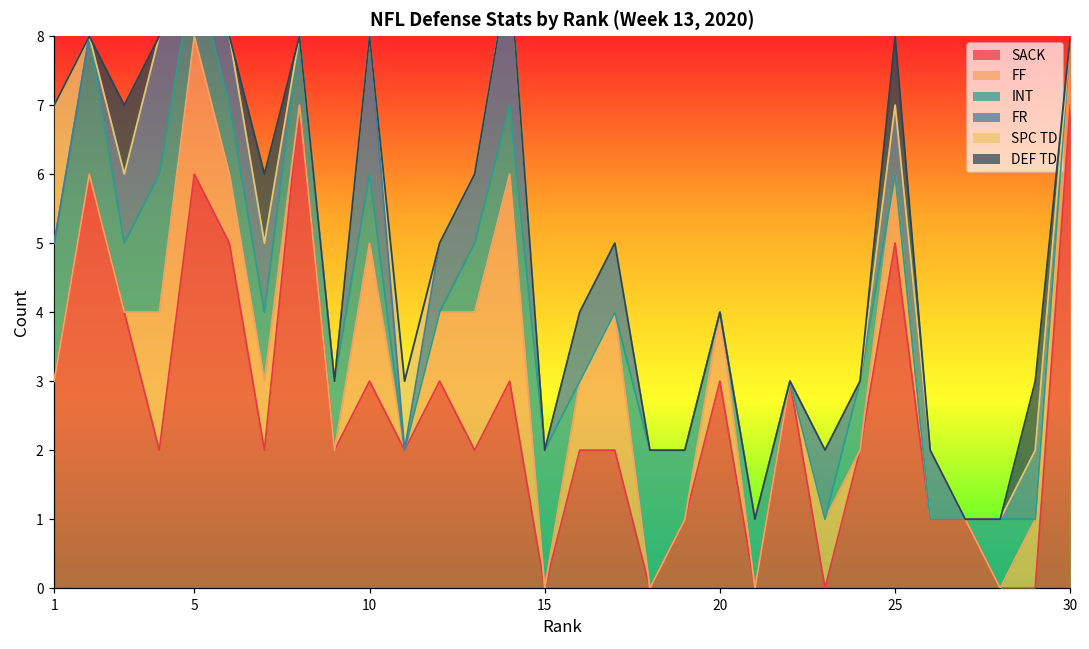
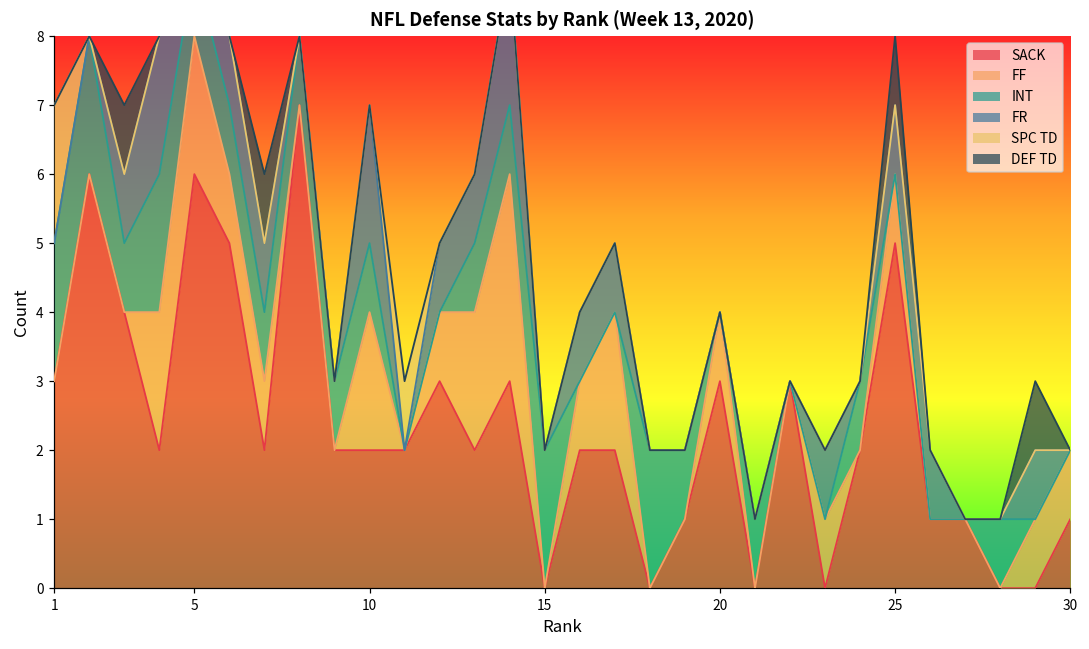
SACK, 10: 3 -> 2
SACK, 30: 7 -> 1
